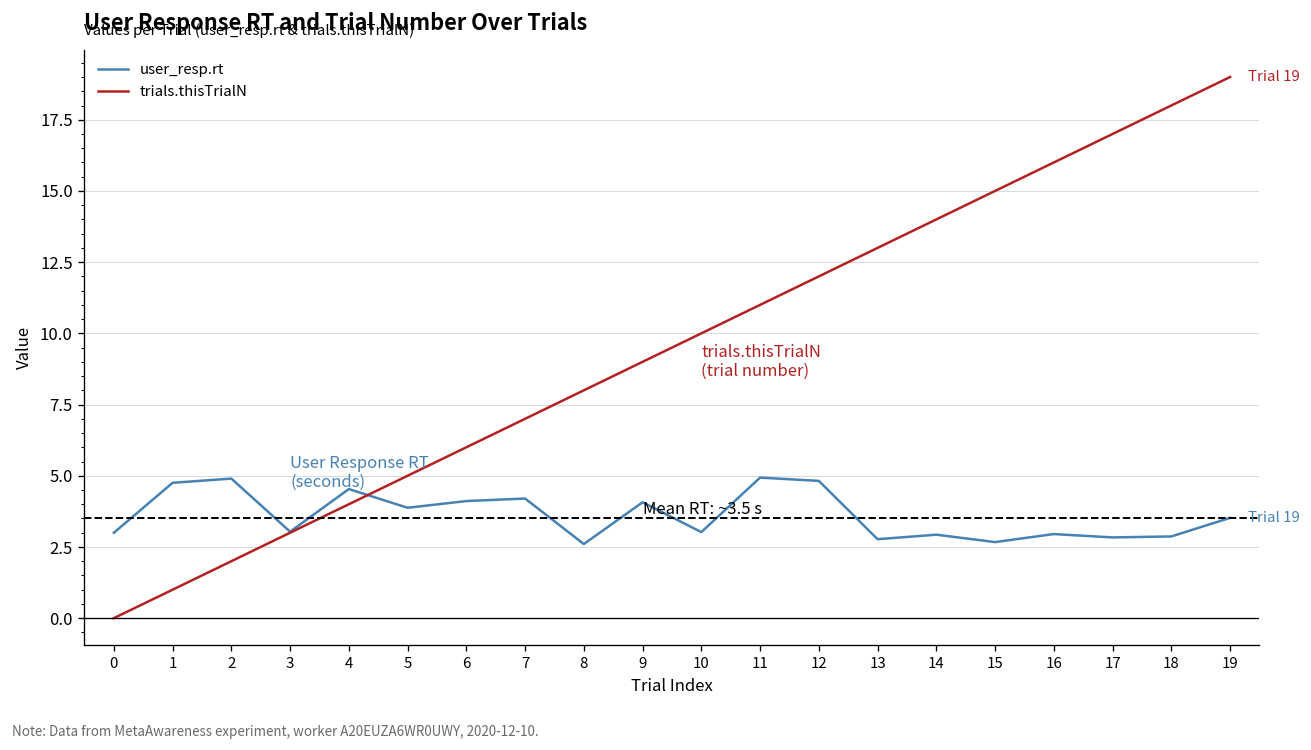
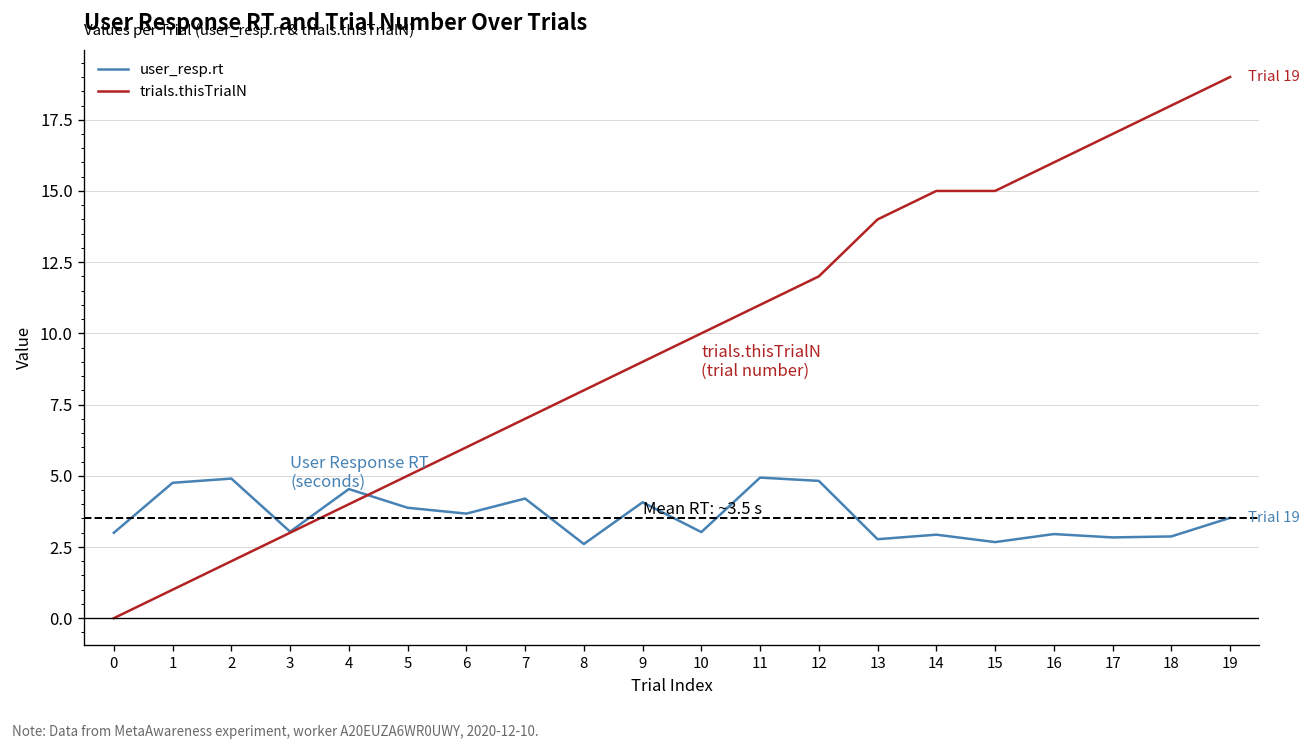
user_resp.rt, 6: 4.1 -> 3.7
trials.thisTrialN, 13: 13 -> 14
trials.thisTrialN, 14: 14 -> 15
